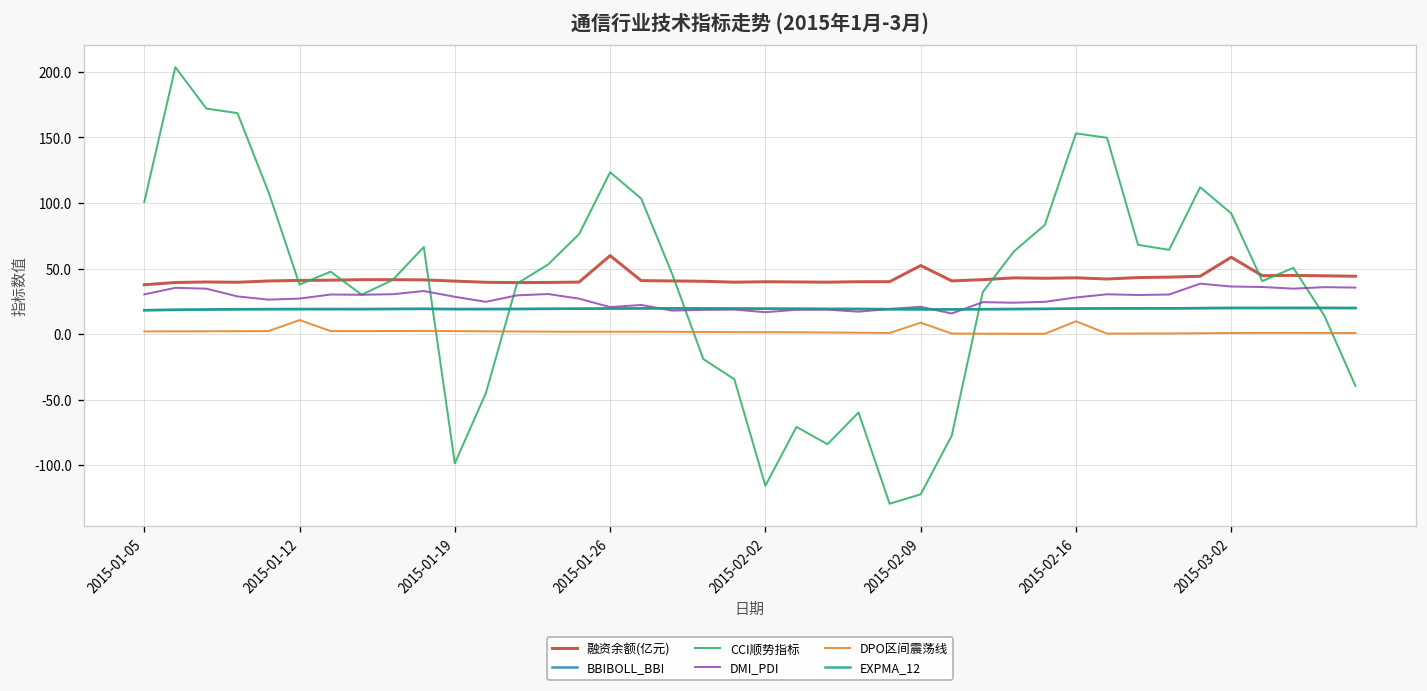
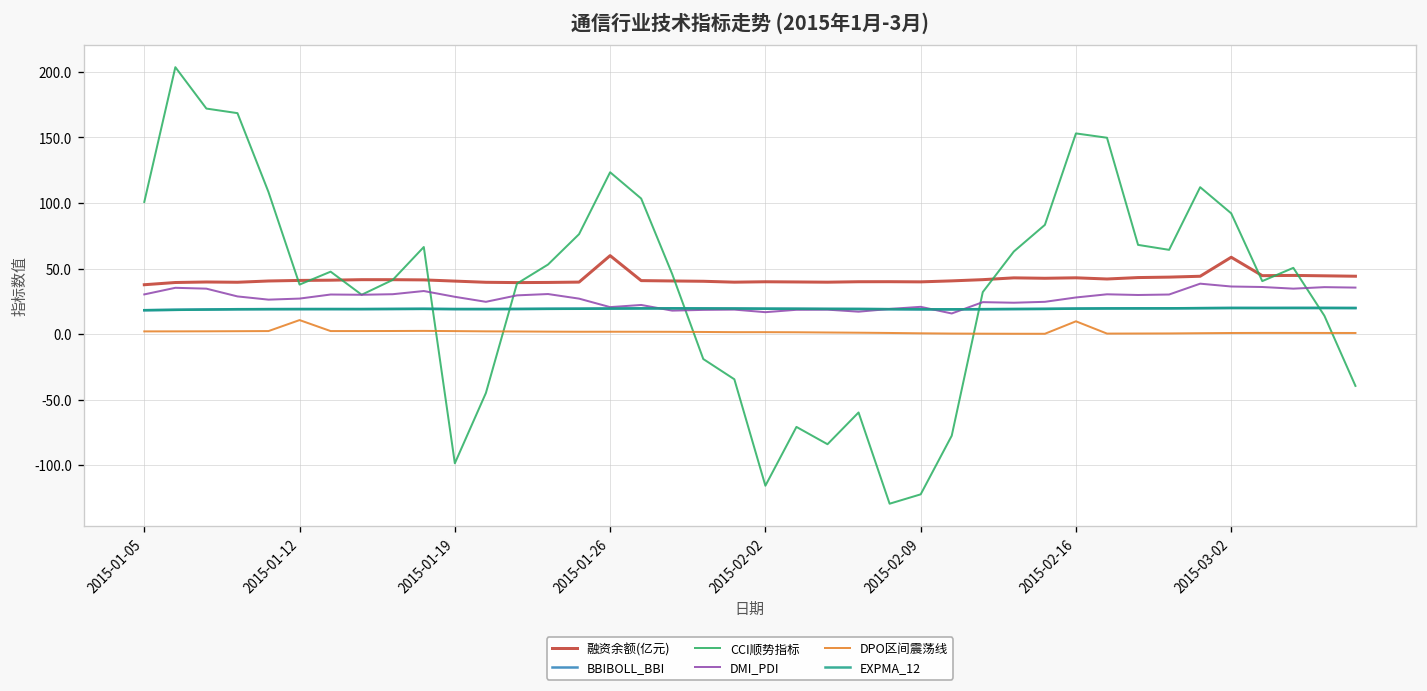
融资余额(亿元), 2015-02-09: 52 -> 40
DPO区间震荡线, 2015-02-09: 9 -> 1
